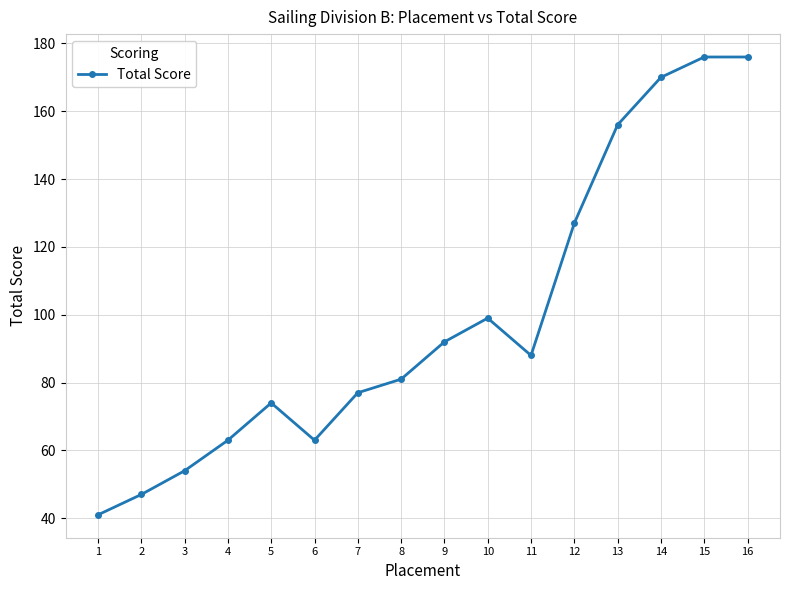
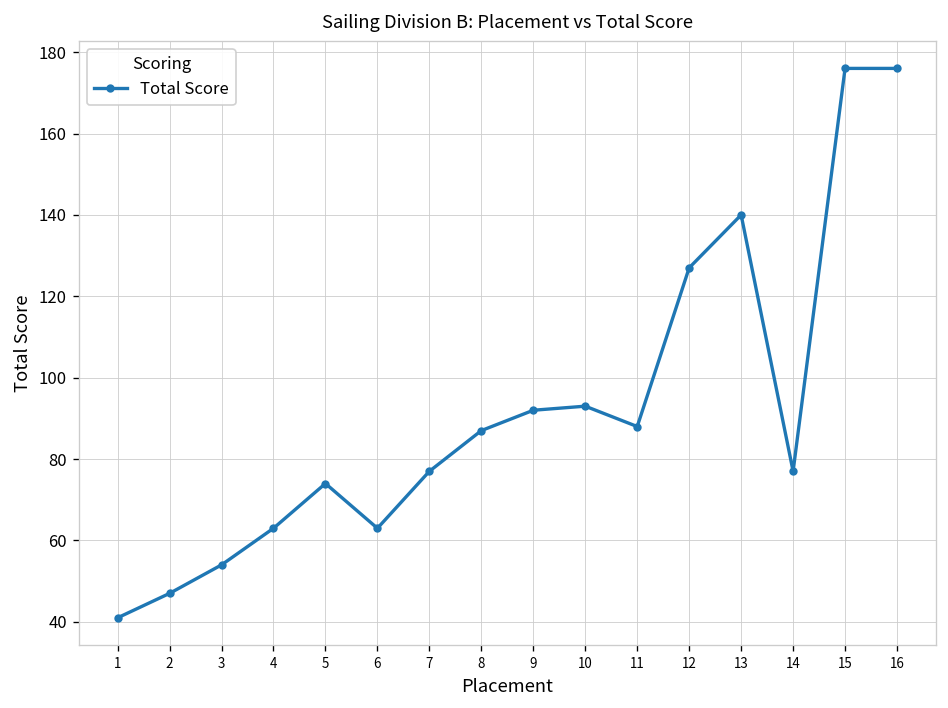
8: 81 -> 87
10: 99 -> 93
13: 156 -> 140
14: 170 -> 77
